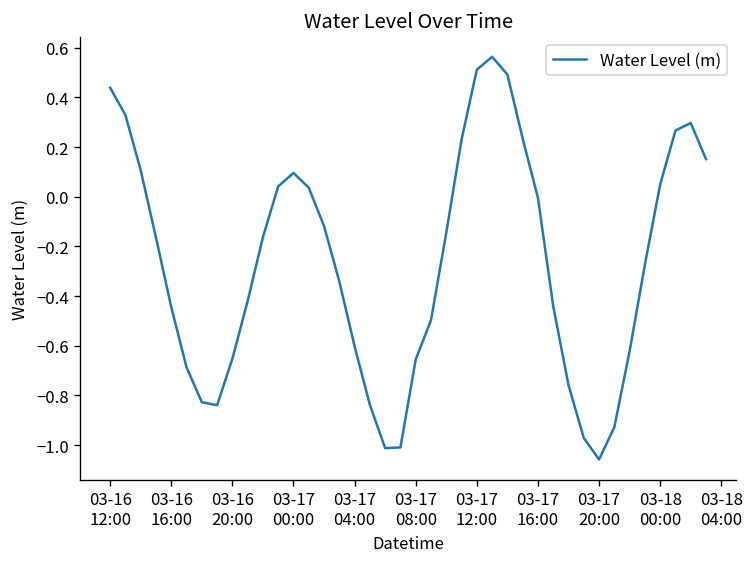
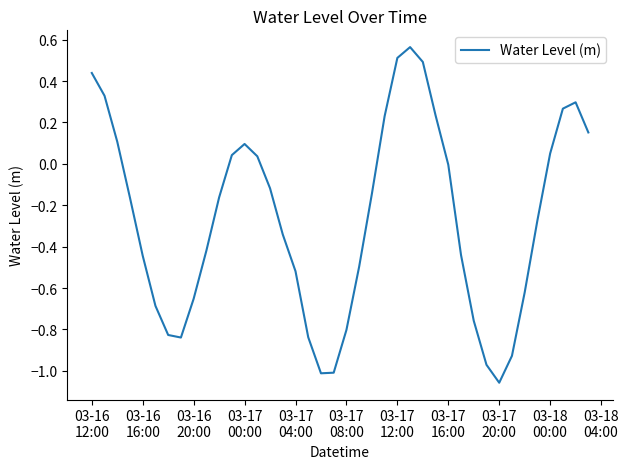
03-17 04:00: -0.60 -> -0.52
03-17 08:00: -0.66 -> -0.80
